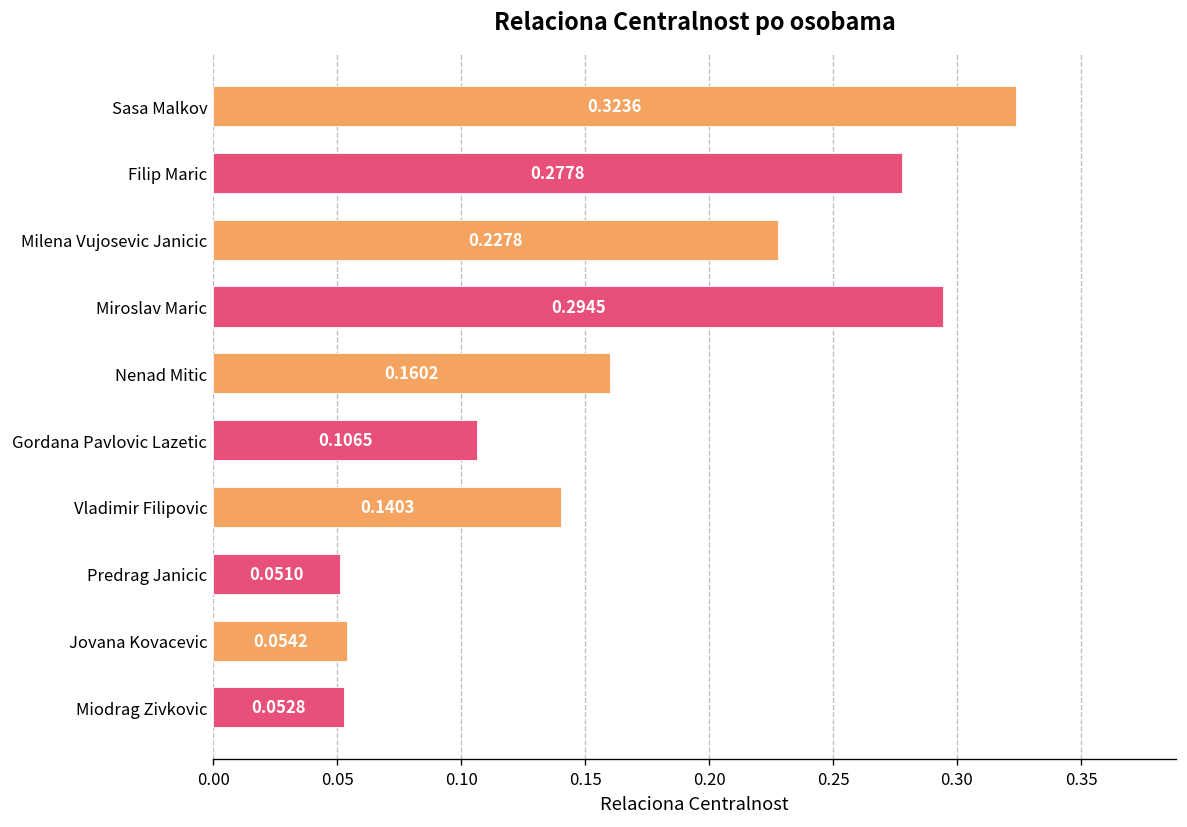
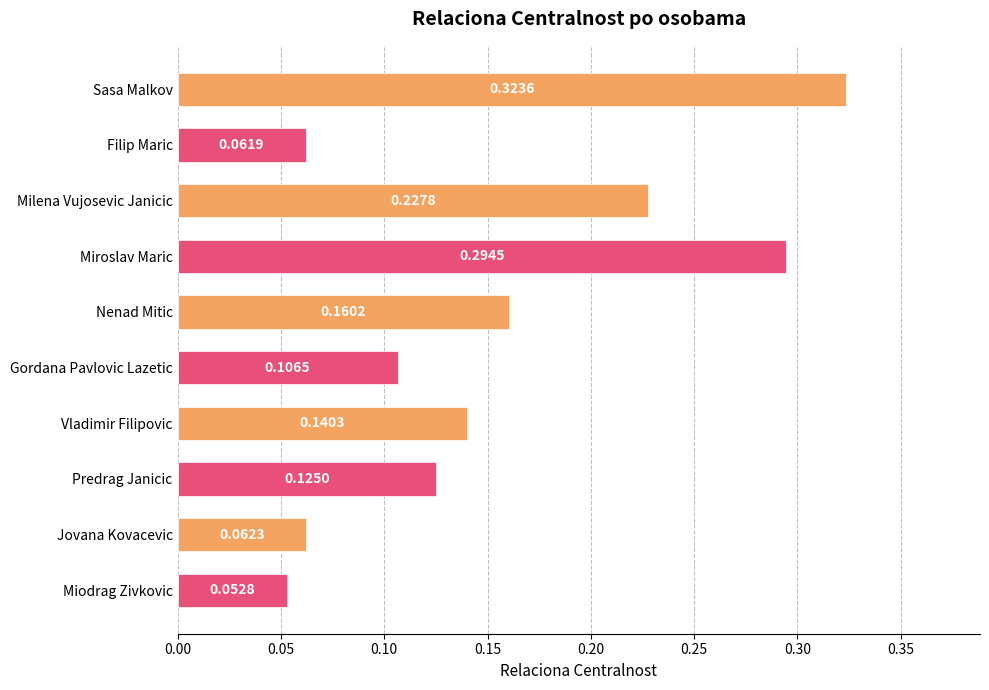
Filip Maric: 0.2778 -> 0.0619
Predrag Janicic: 0.0510 -> 0.1250
Jovana Kovacevic: 0.0542 -> 0.0623
